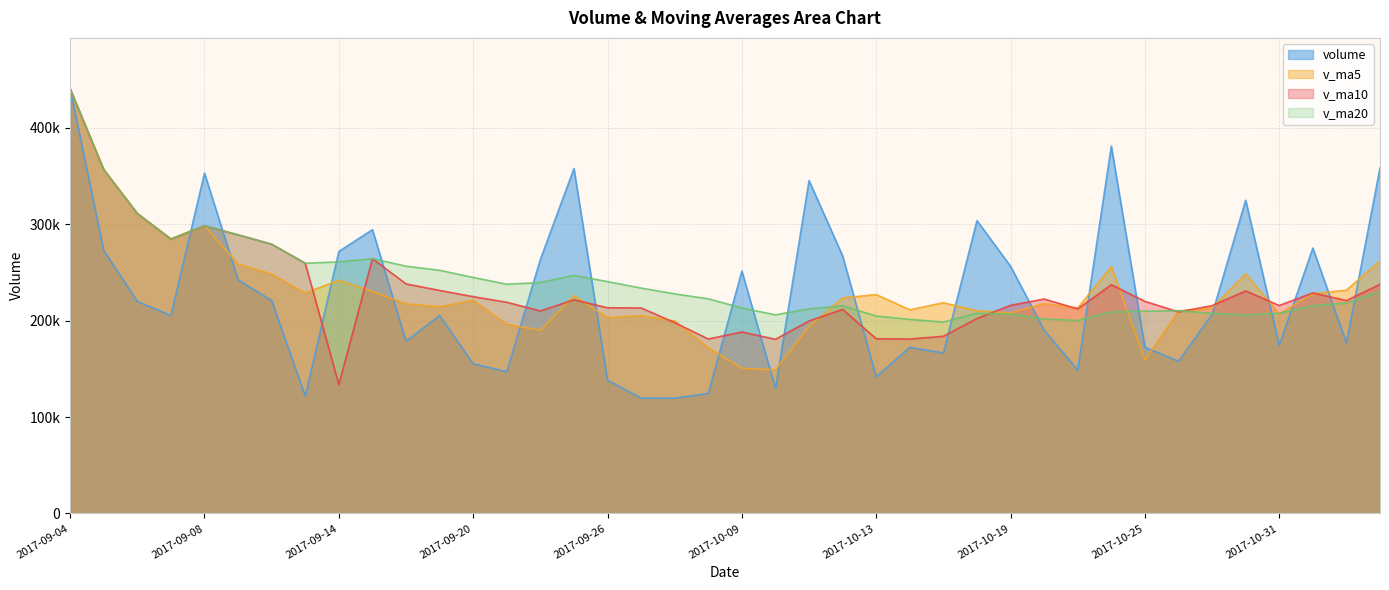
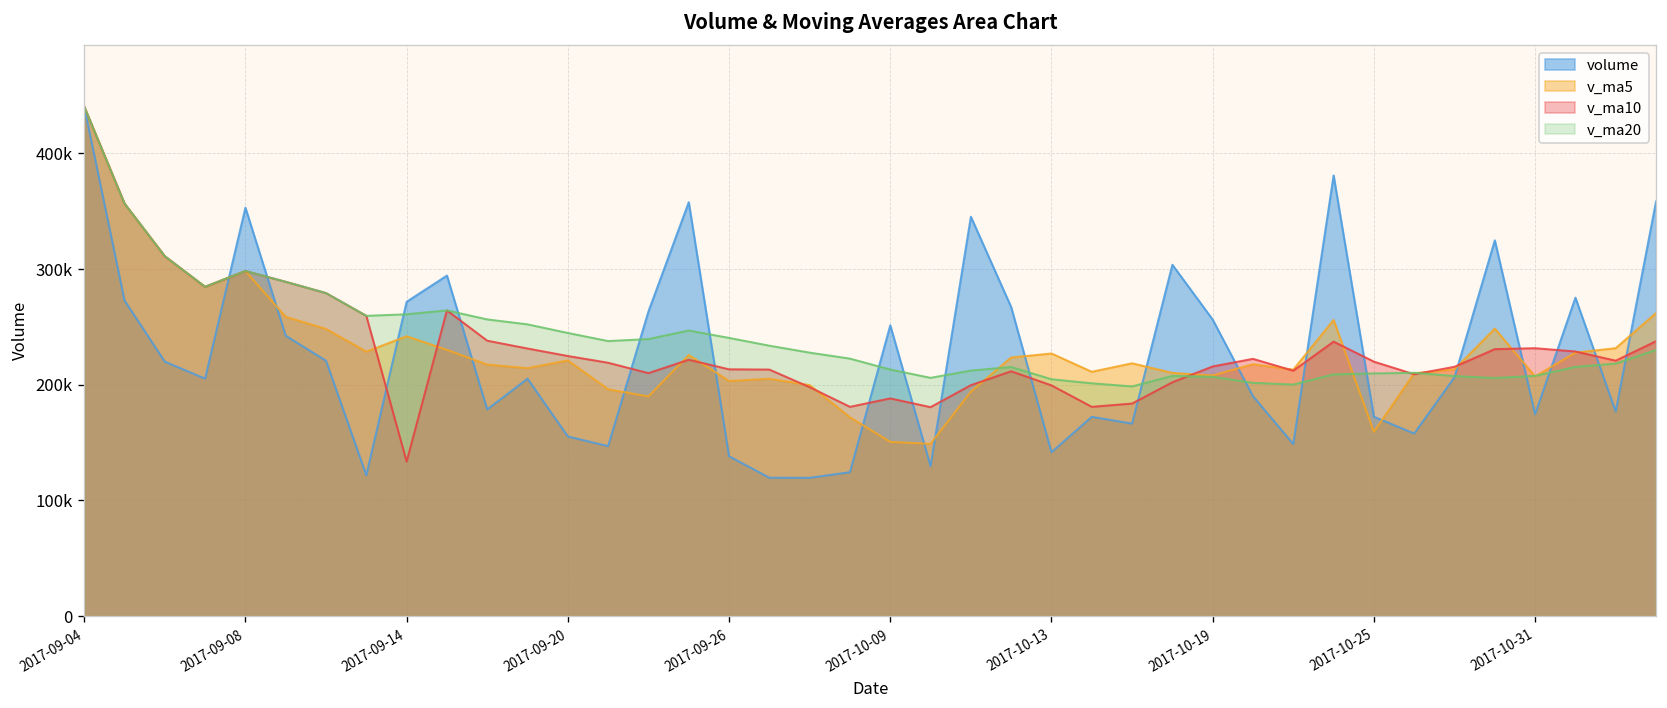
v_ma10, 2017-10-13: 180000 -> 200000
v_ma10, 2017-10-31: 220000 -> 230000
